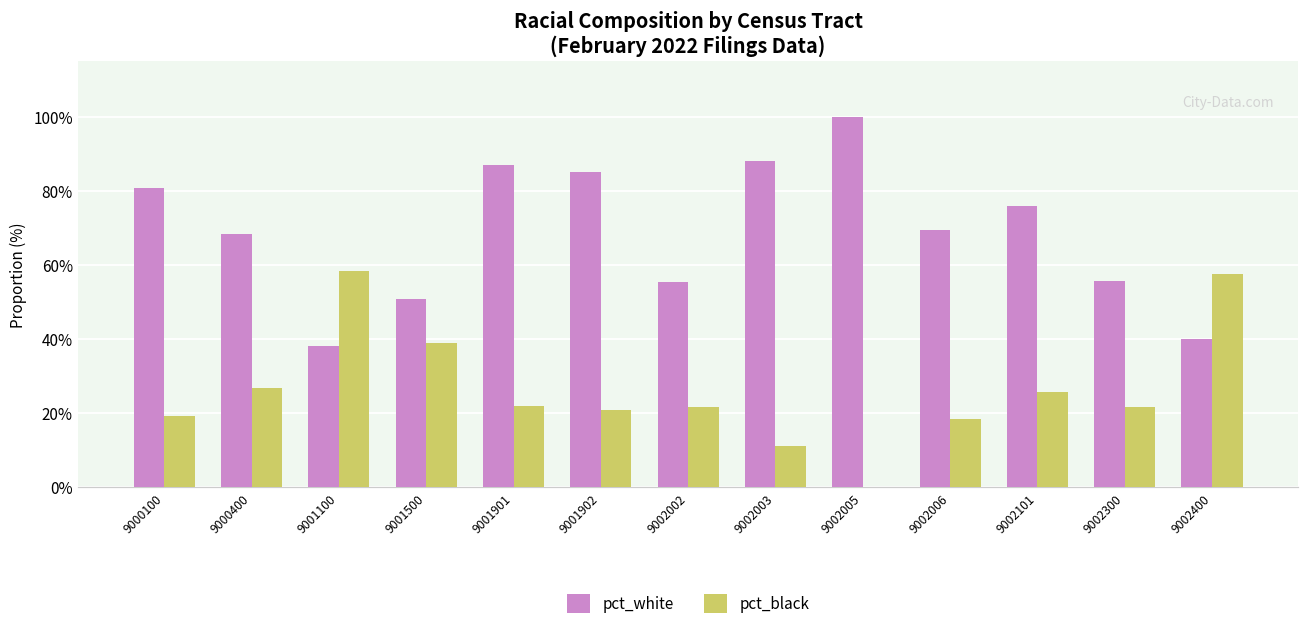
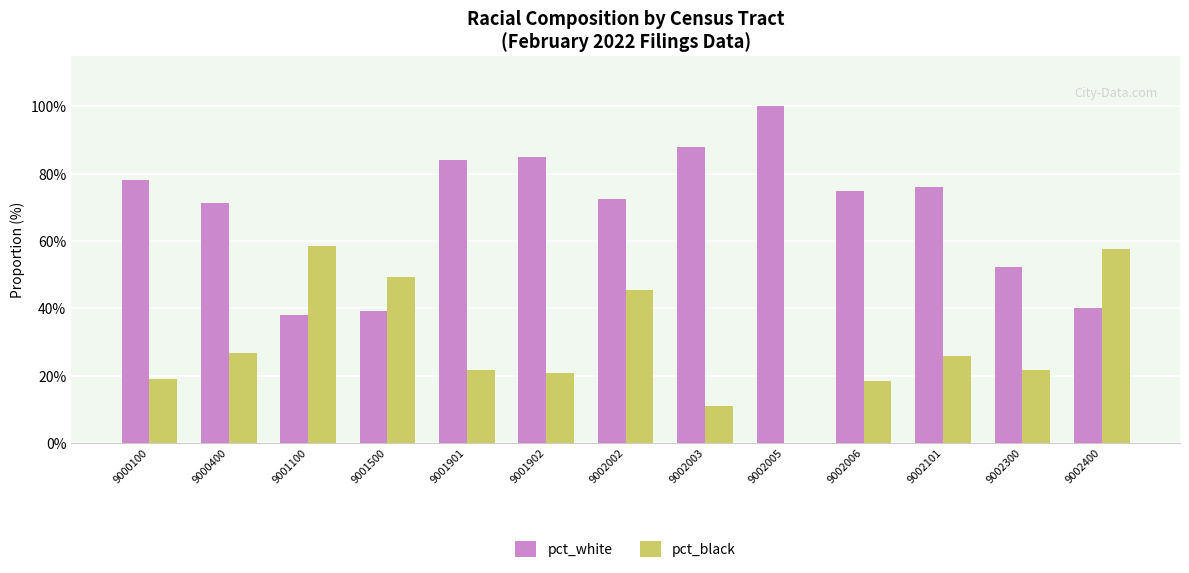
pct_white, 9000100: 81% -> 78%
pct_white, 9000400: 68% -> 71%
pct_white, 9001500: 51% -> 39%
pct_black, 9001500: 39% -> 49%
pct_white, 9001901: 87% -> 84%
pct_white, 9002002: 55% -> 73%
pct_black, 9002002: 22% -> 45%
pct_white, 9002006: 69% -> 75%
pct_white, 9002300: 56% -> 52%
